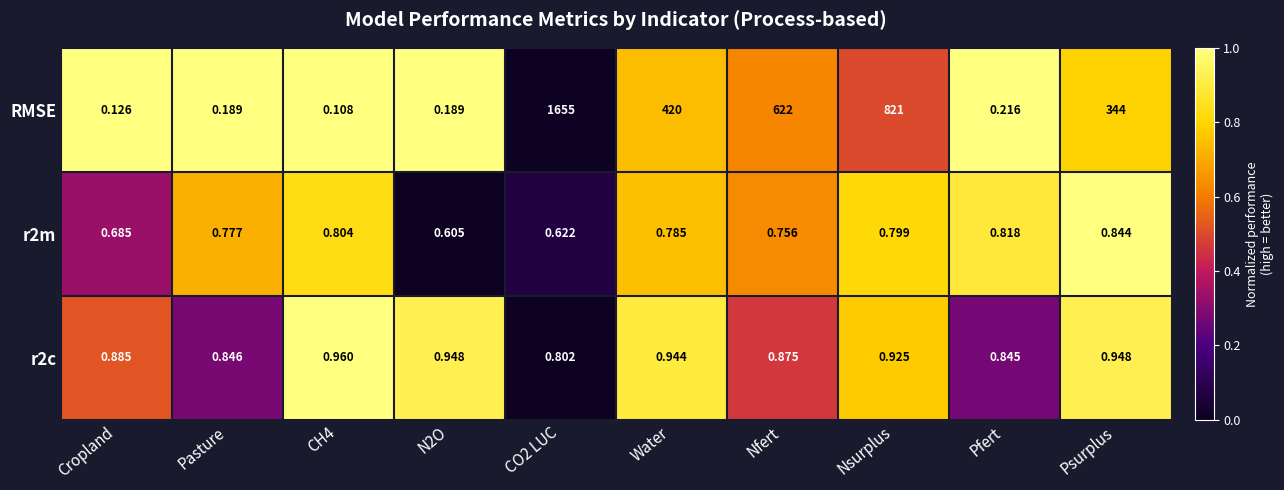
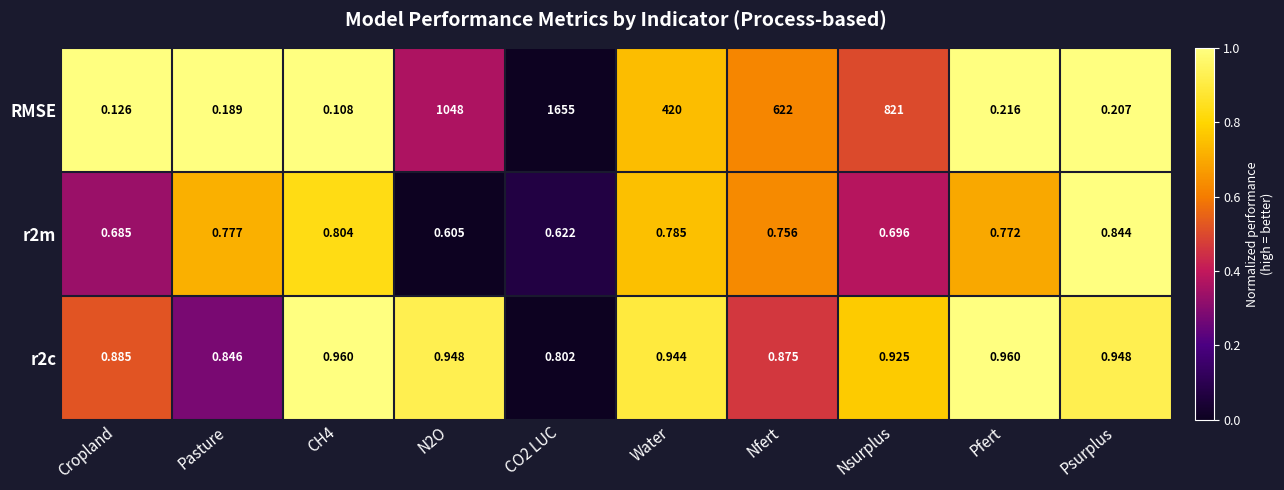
RMSE, N2O: 0.189 -> 1048
RMSE, Psurplus: 344 -> 0.207
r2m, Nsurplus: 0.799 -> 0.696
r2m, Pfert: 0.818 -> 0.772
r2c, Pfert: 0.845 -> 0.960
